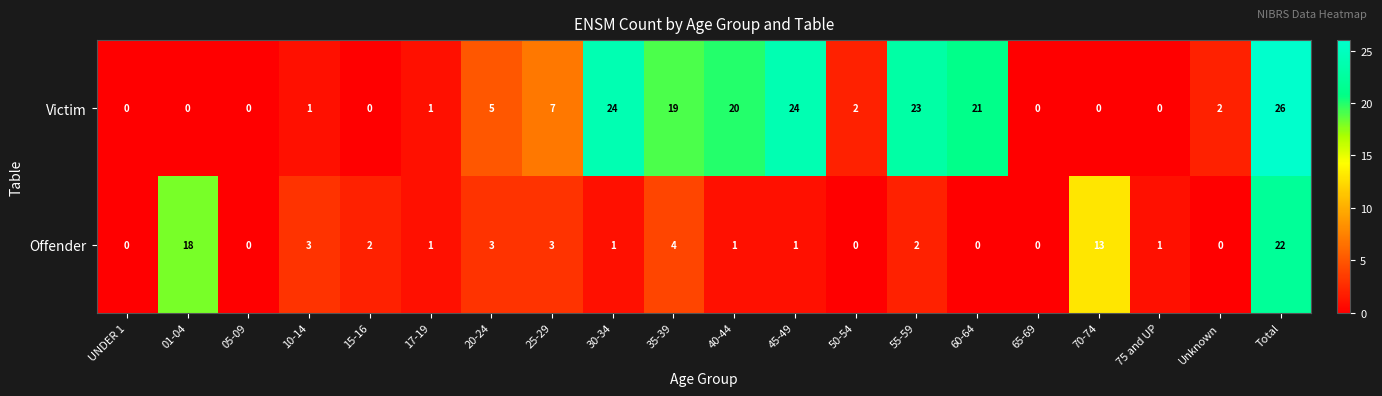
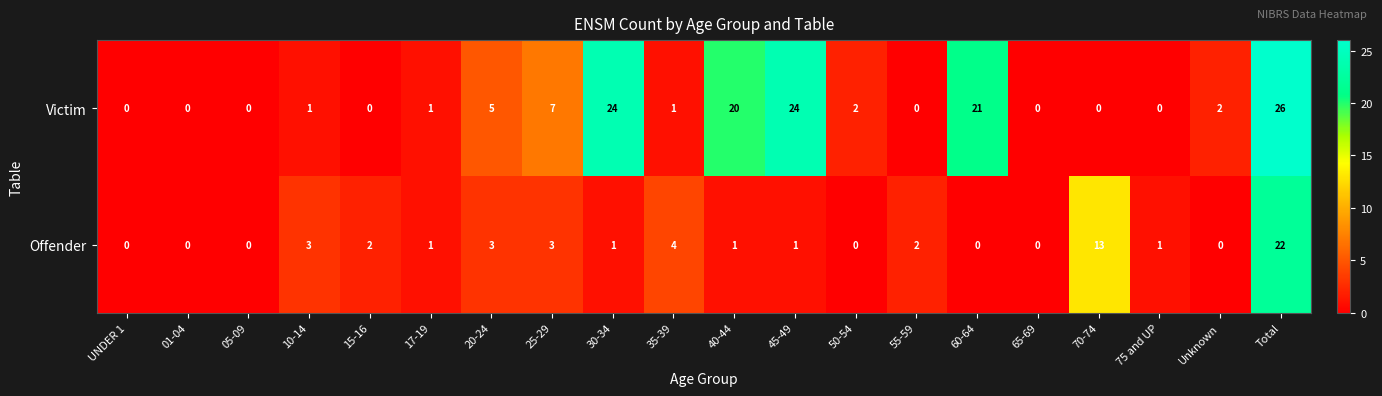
Victim, 35-39: 19 -> 1
Victim, 55-59: 23 -> 0
Offender, 01-04: 18 -> 0
